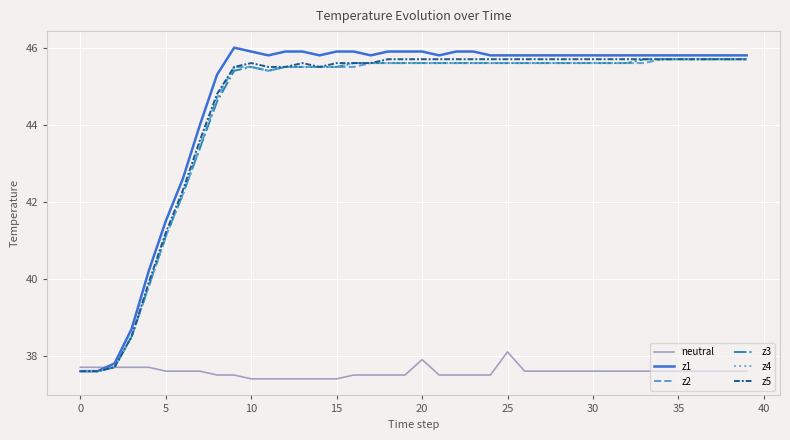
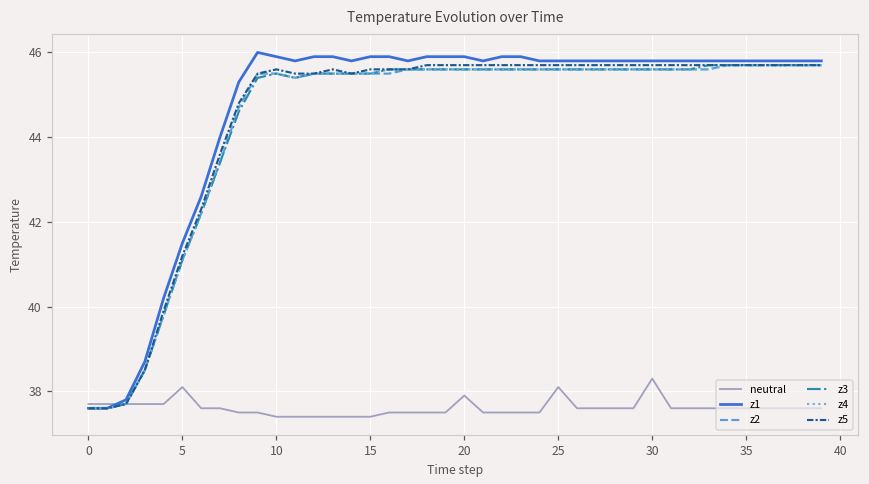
neutral, 5: 37.6 -> 38.1
neutral, 30: 37.6 -> 38.3
